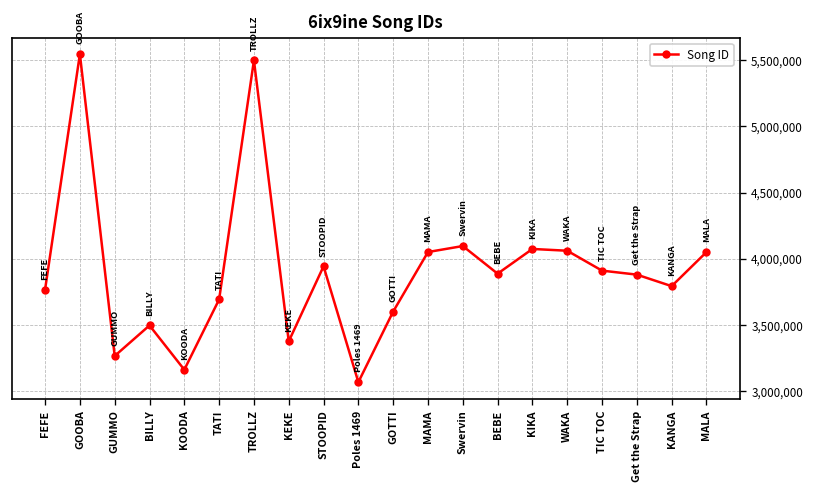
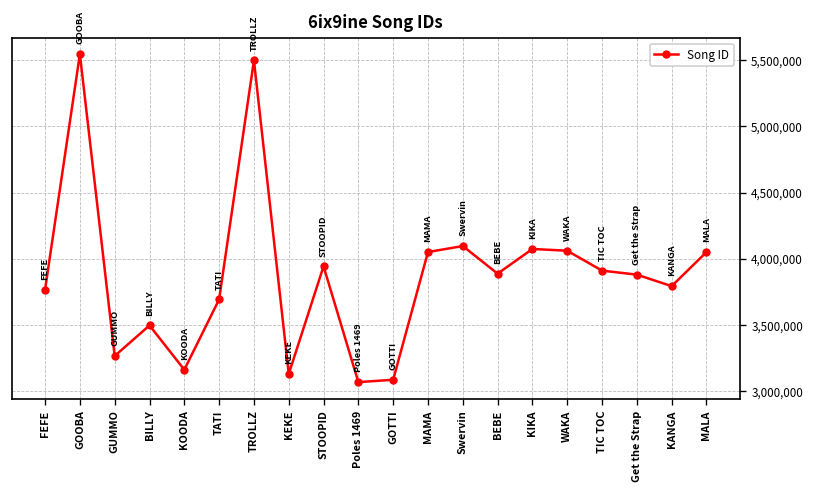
KEKE: 3,380,000 -> 3,130,000
GOTTI: 3,600,000 -> 3,090,000
